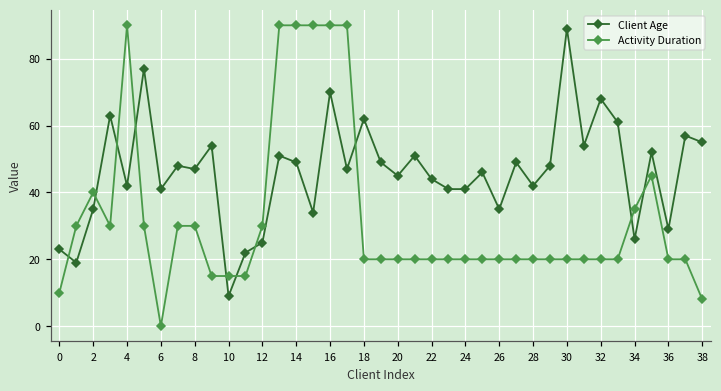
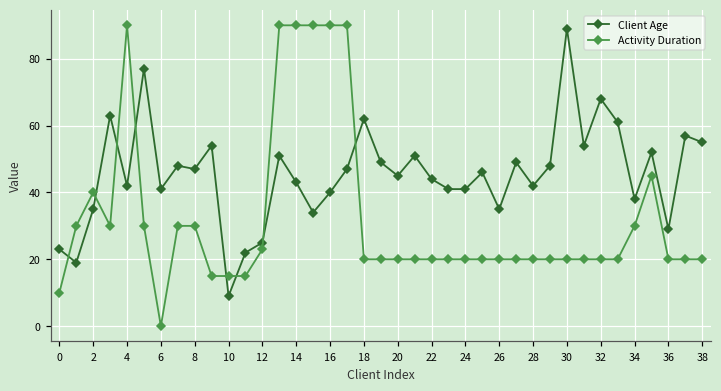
Activity Duration, 12: 30 -> 23
Client Age, 14: 49 -> 43
Client Age, 16: 70 -> 40
Client Age, 34: 26 -> 38
Activity Duration, 34: 35 -> 30
Activity Duration, 38: 8 -> 20
